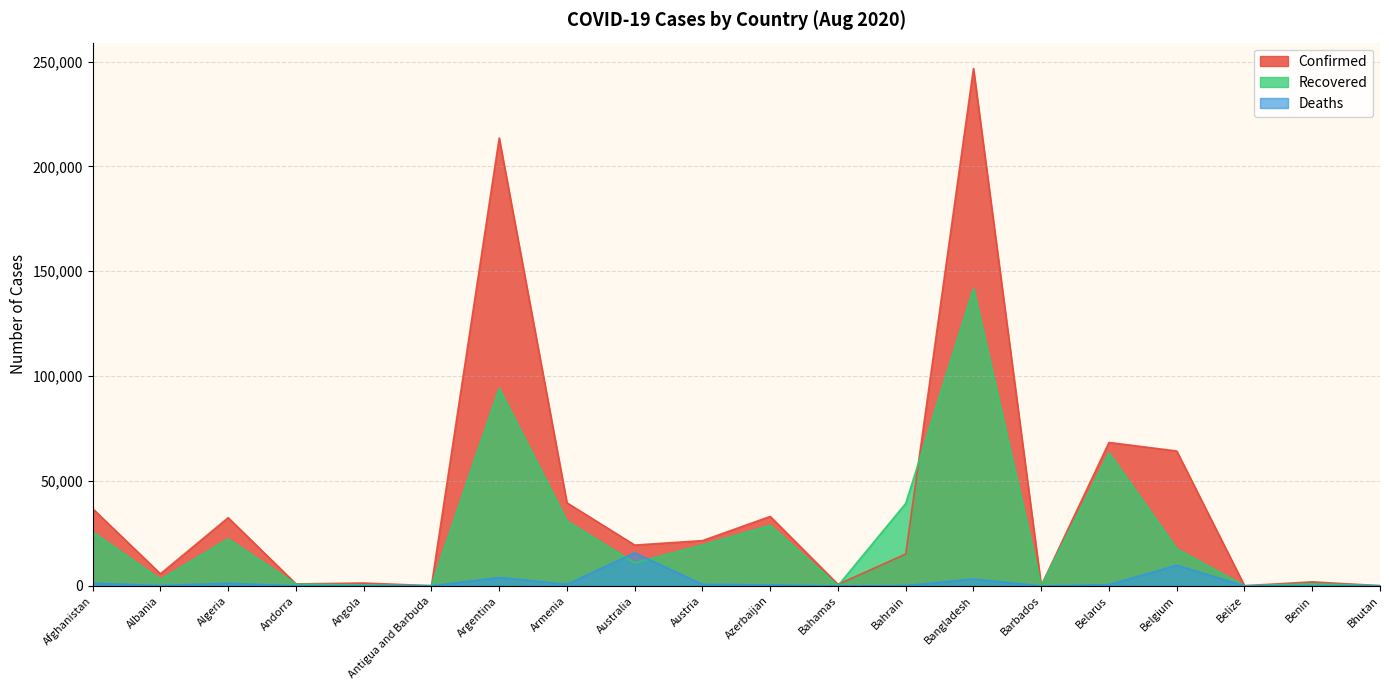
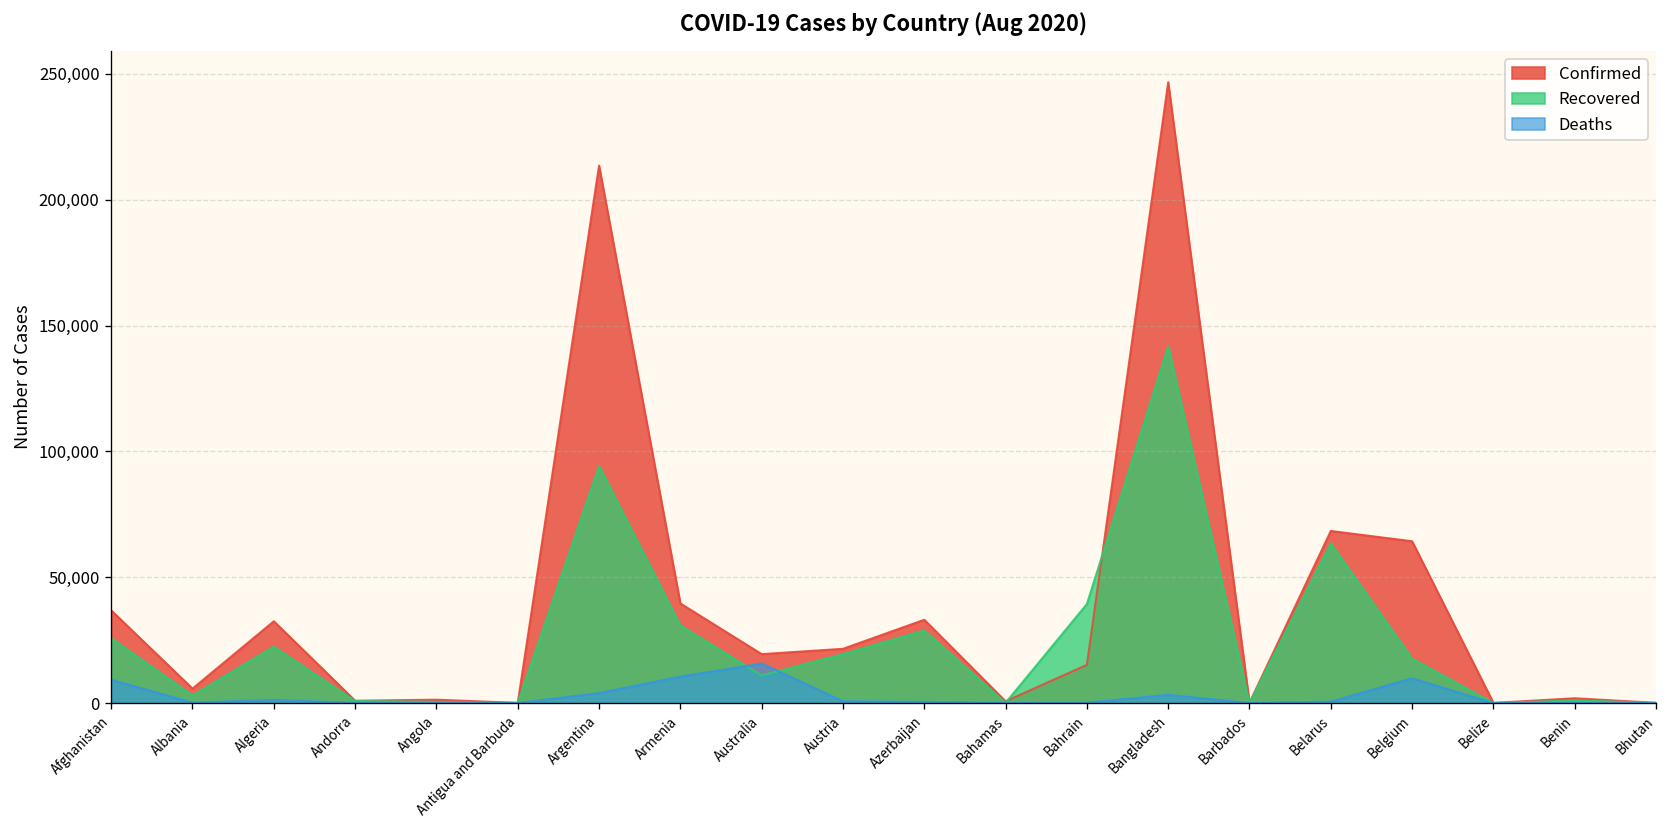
Deaths, Afghanistan: 1,000 -> 9,000
Deaths, Armenia: 1,000 -> 11,000
